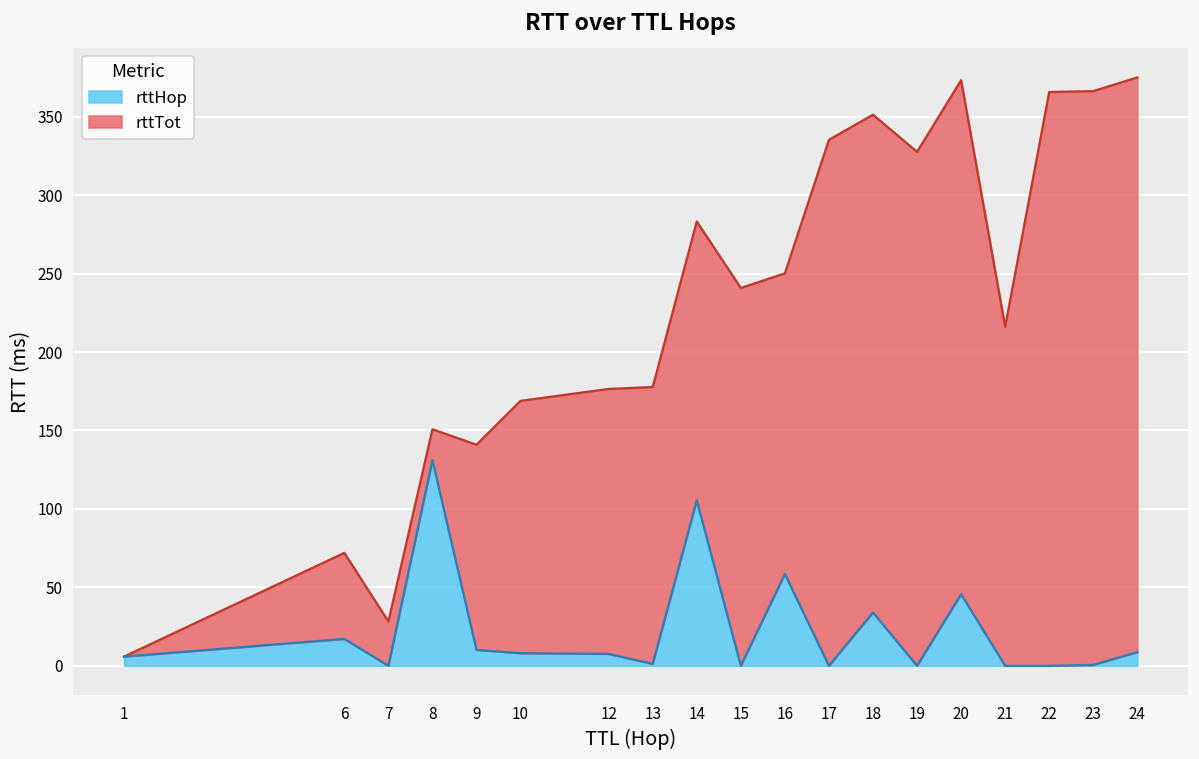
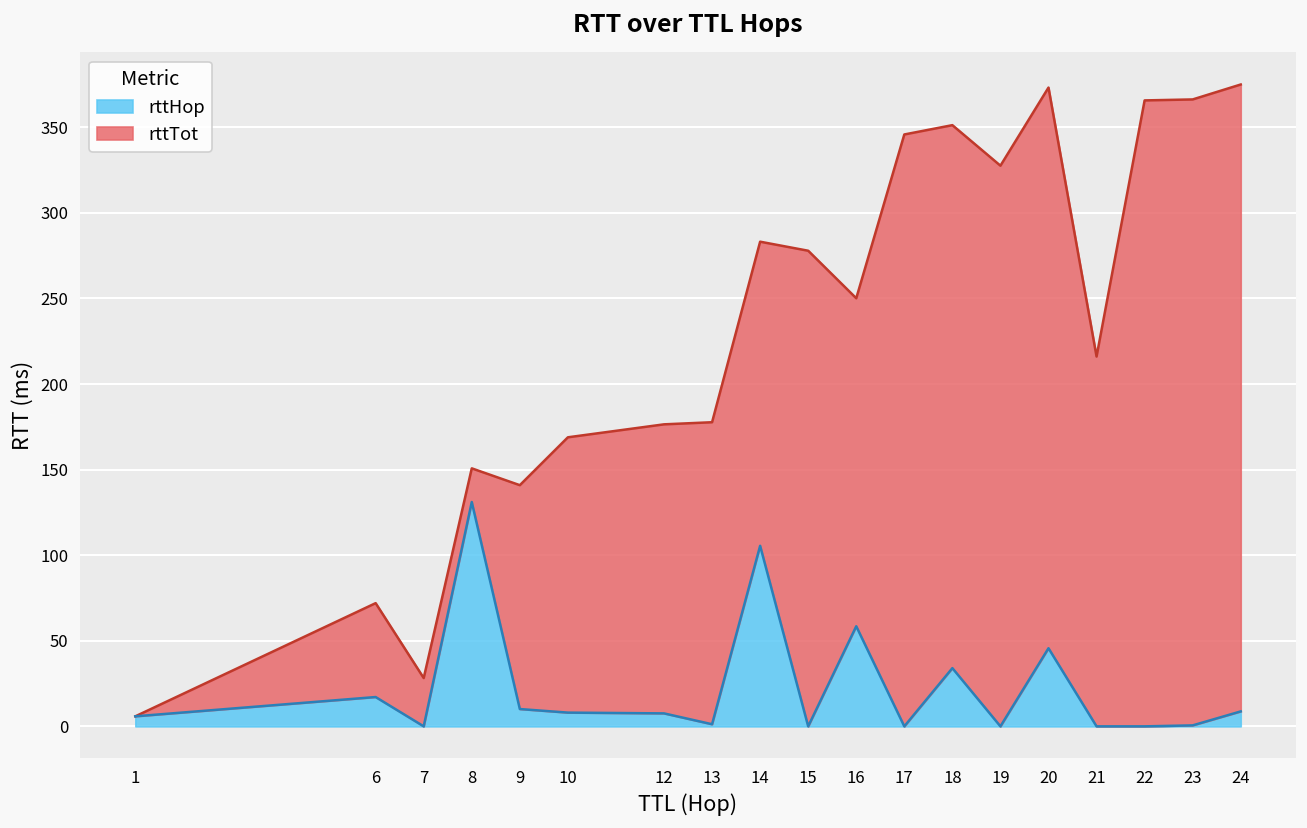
rttTot, 15: 241 -> 278
rttTot, 17: 335 -> 346
